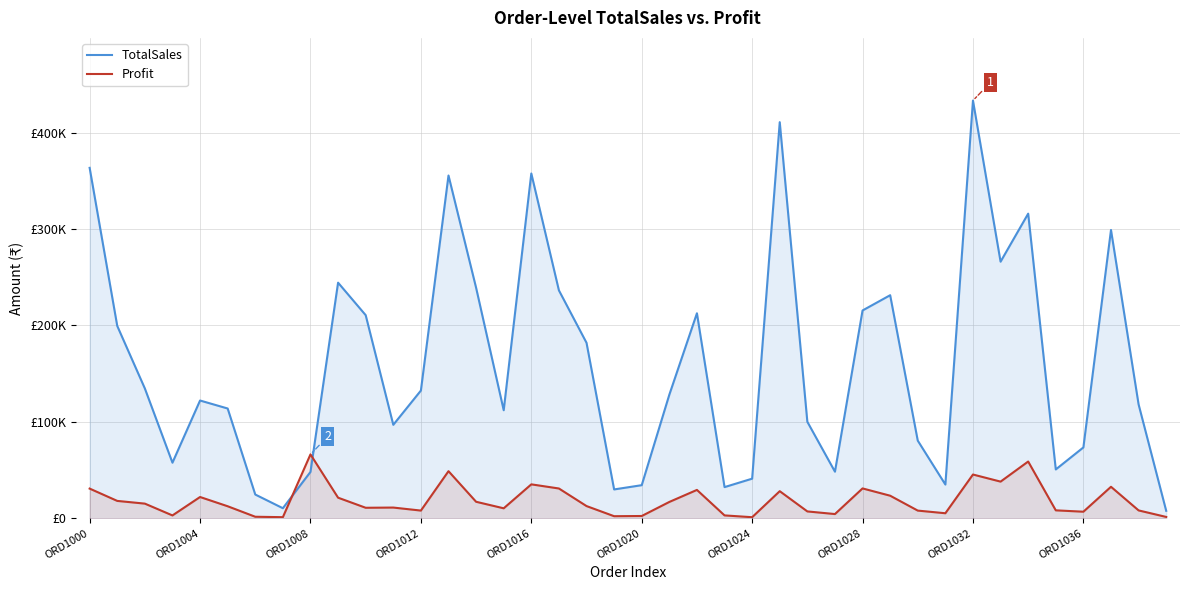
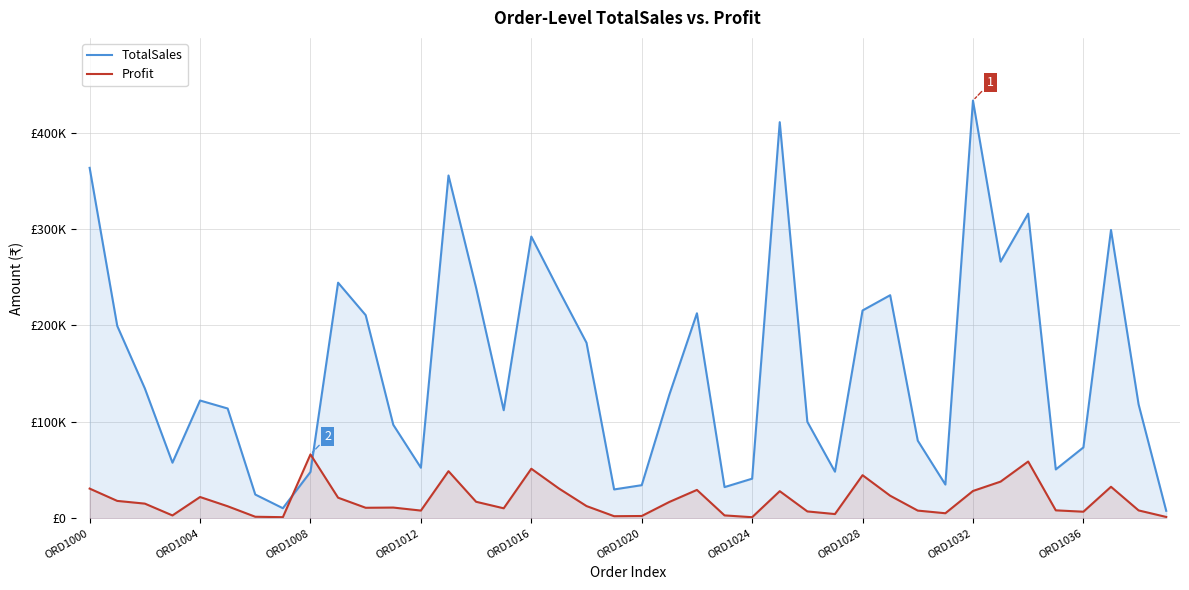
TotalSales, ORD1012: £130000 -> £50000
TotalSales, ORD1016: £360000 -> £290000
Profit, ORD1016: £40000 -> £50000
Profit, ORD1028: £30000 -> £40000
Profit, ORD1032: £50000 -> £30000
